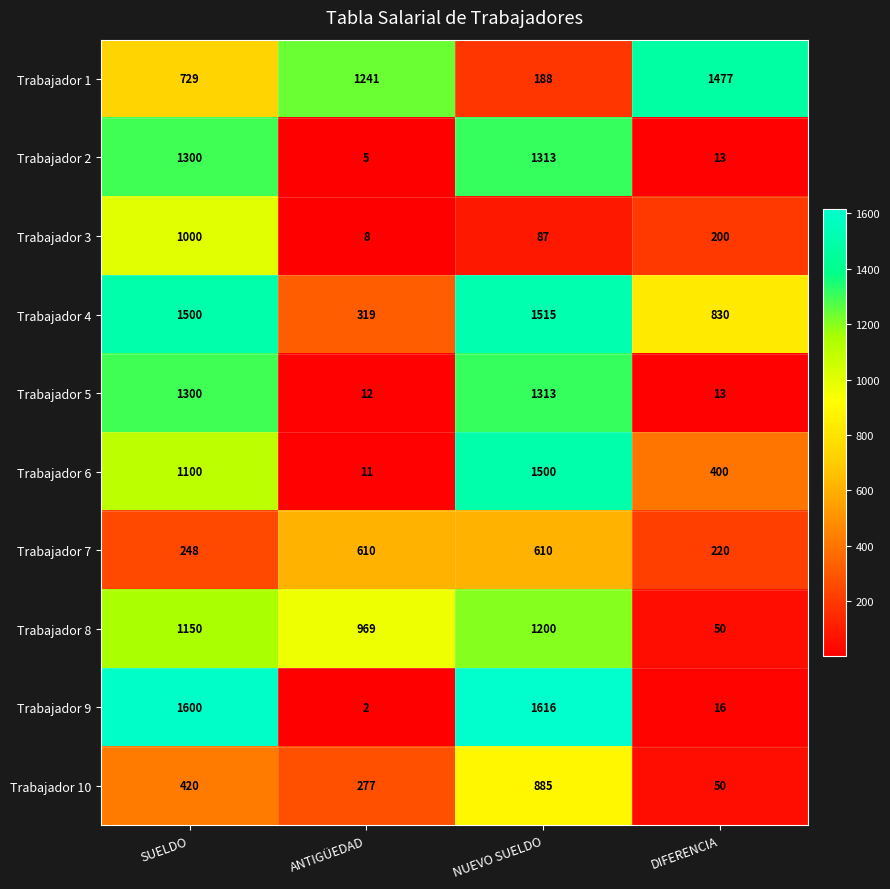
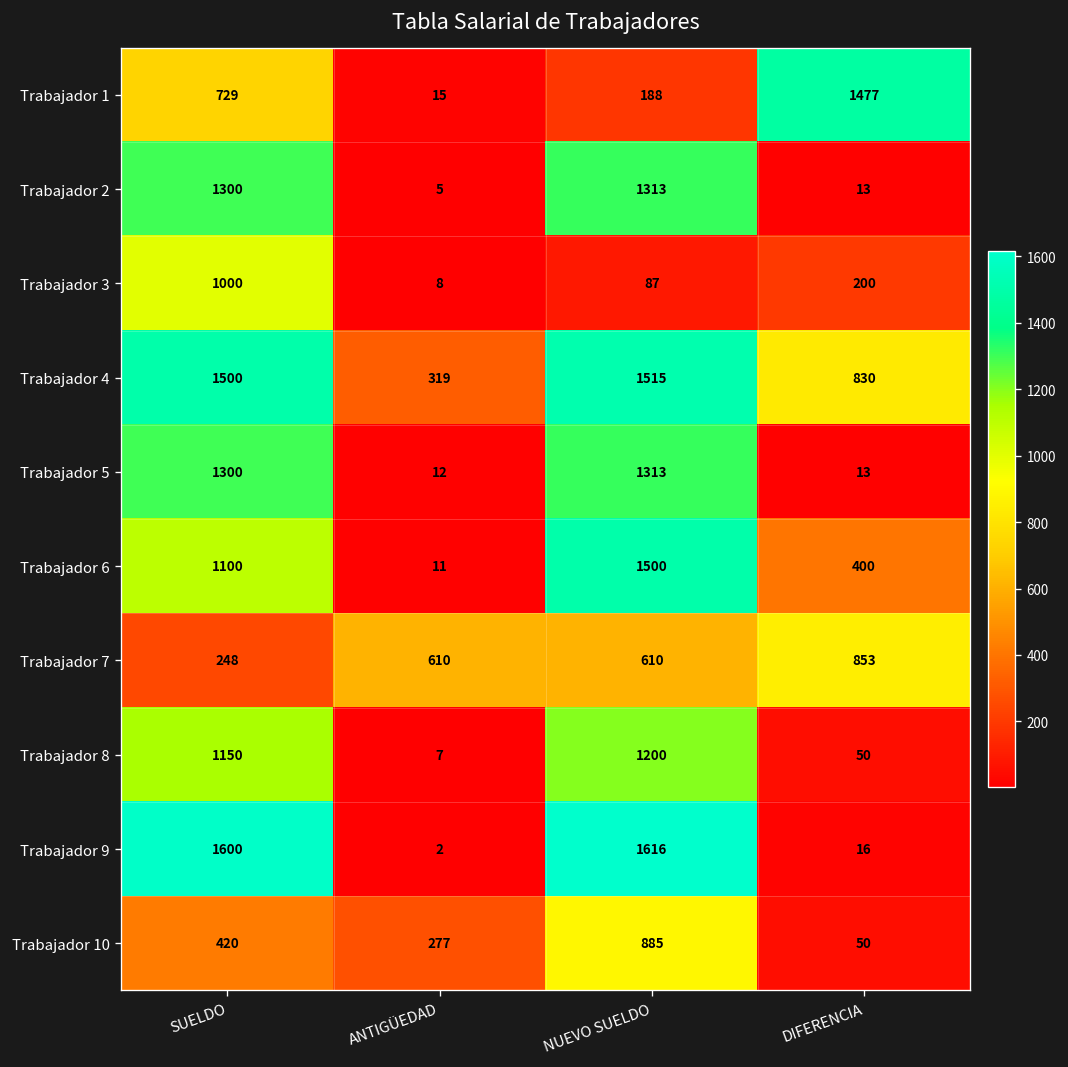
Trabajador 1, ANTIGÜEDAD: 1241 -> 15
Trabajador 7, DIFERENCIA: 220 -> 853
Trabajador 8, ANTIGÜEDAD: 969 -> 7
